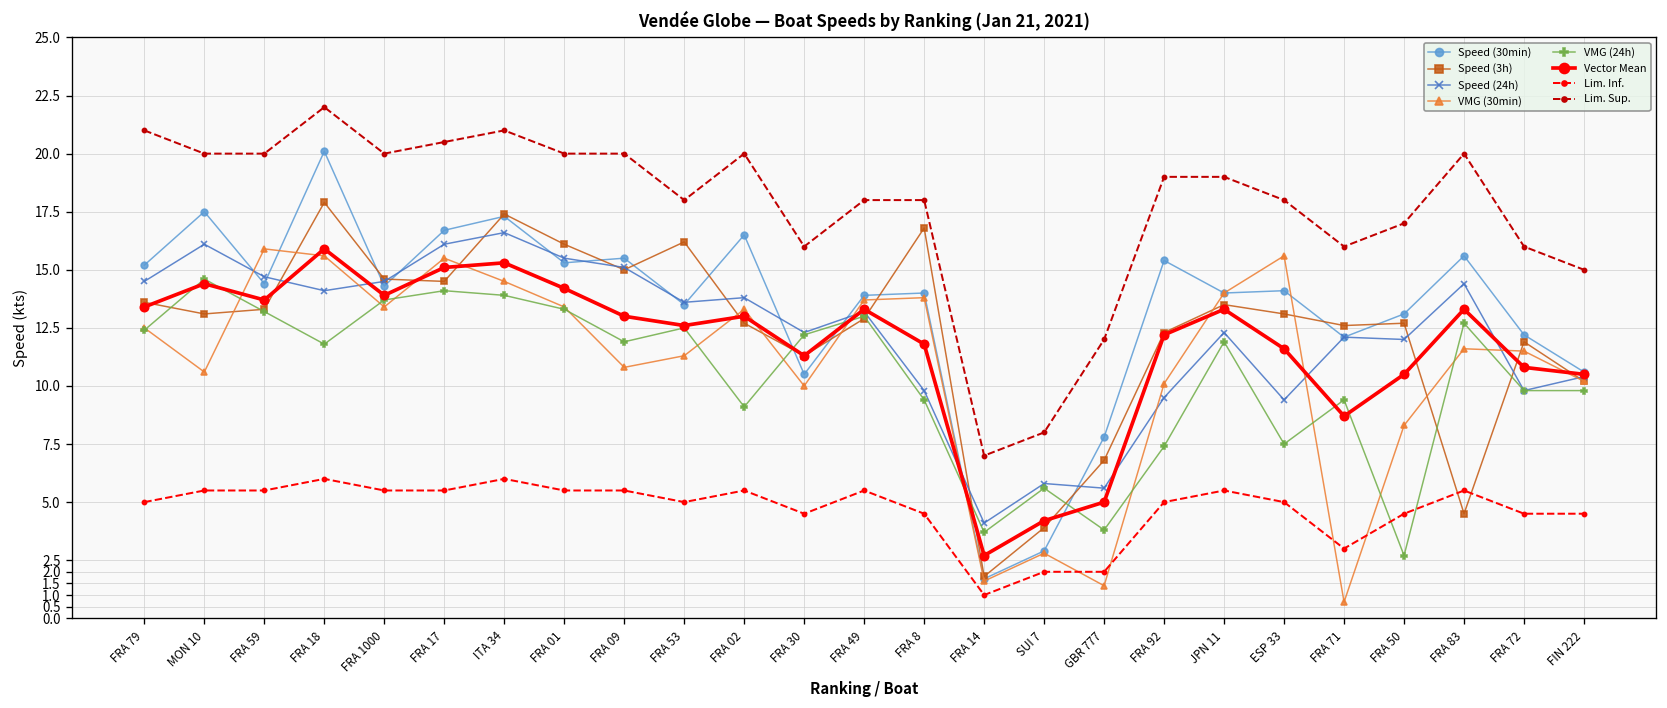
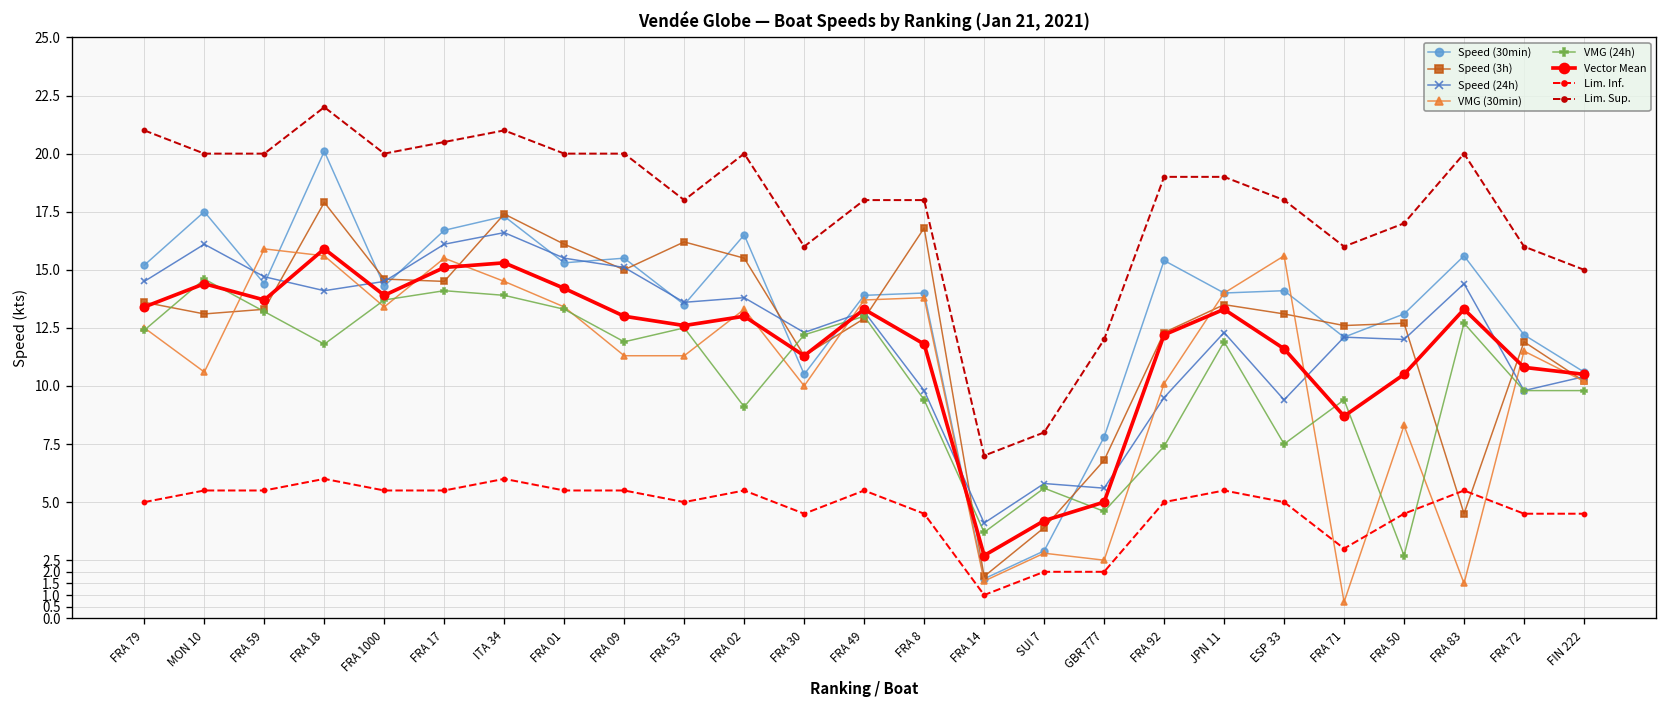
VMG (30min), FRA 09: 10.8 -> 11.3
Speed (3h), FRA 02: 12.7 -> 15.5
VMG (30min), GBR 777: 1.4 -> 2.5
VMG (24h), GBR 777: 3.8 -> 4.6
VMG (30min), FRA 83: 11.6 -> 1.5
